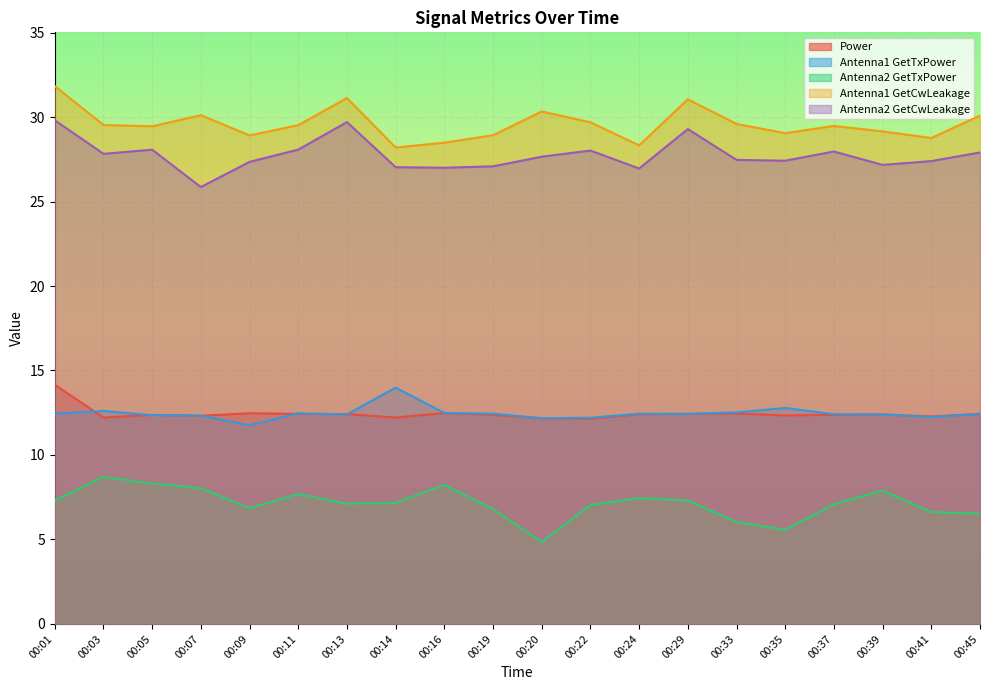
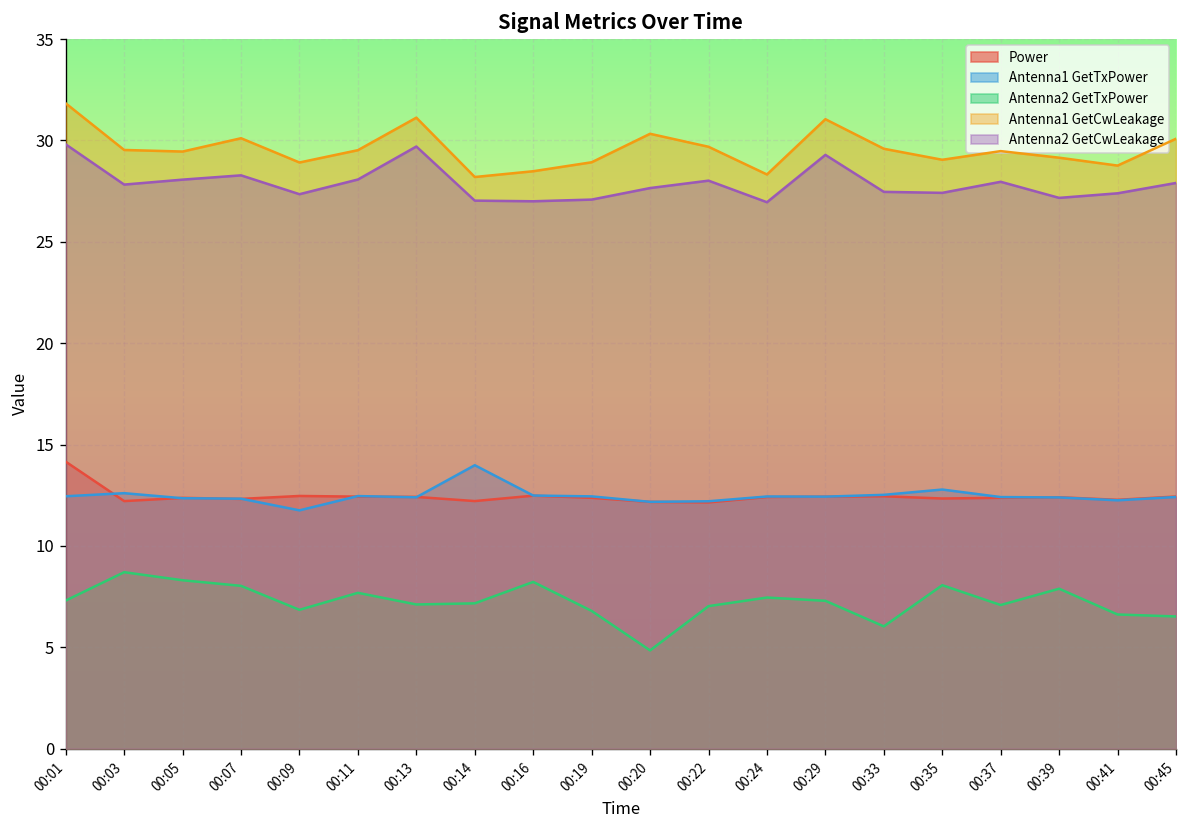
Antenna2 GetCwLeakage, 00:07: 25.9 -> 28.3
Antenna2 GetTxPower, 00:35: 5.6 -> 8.1
